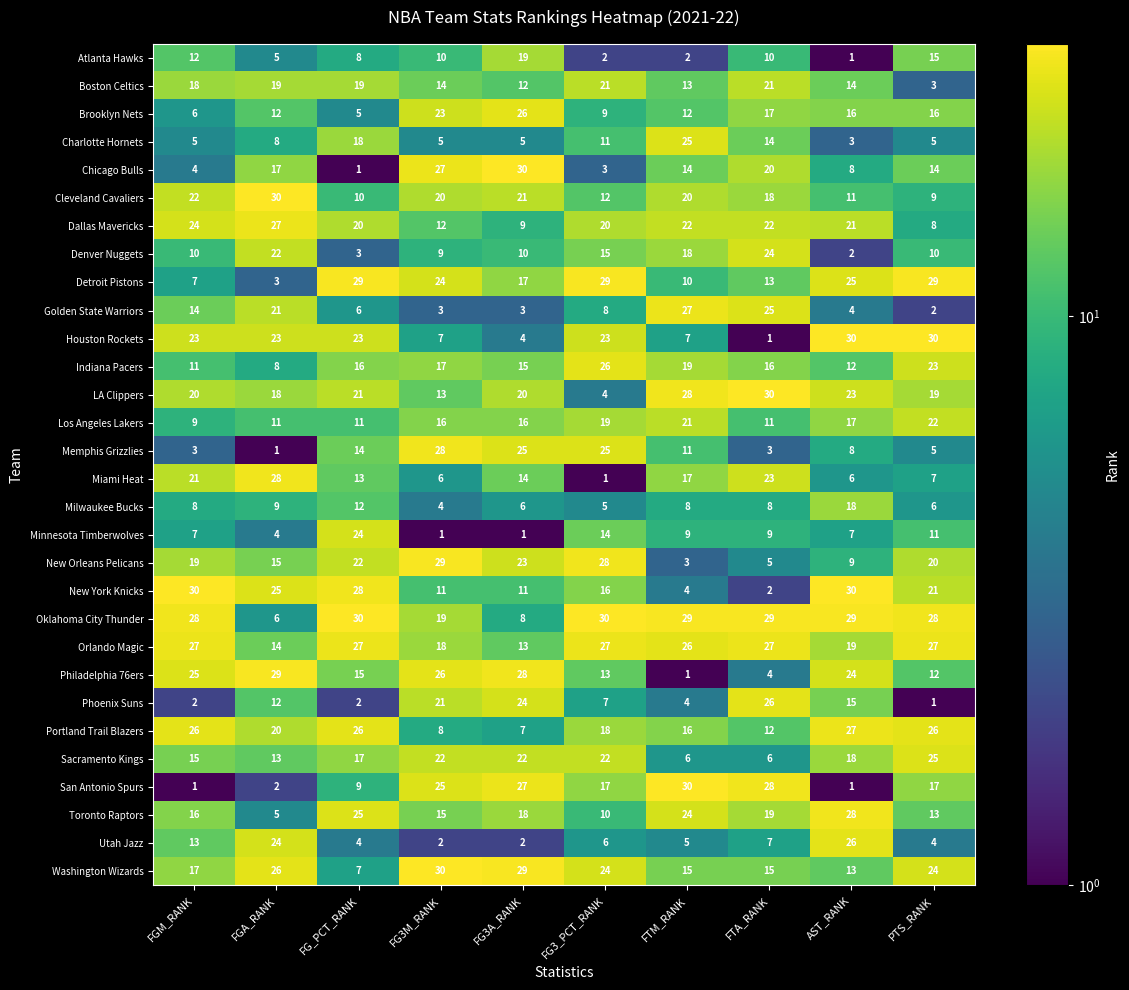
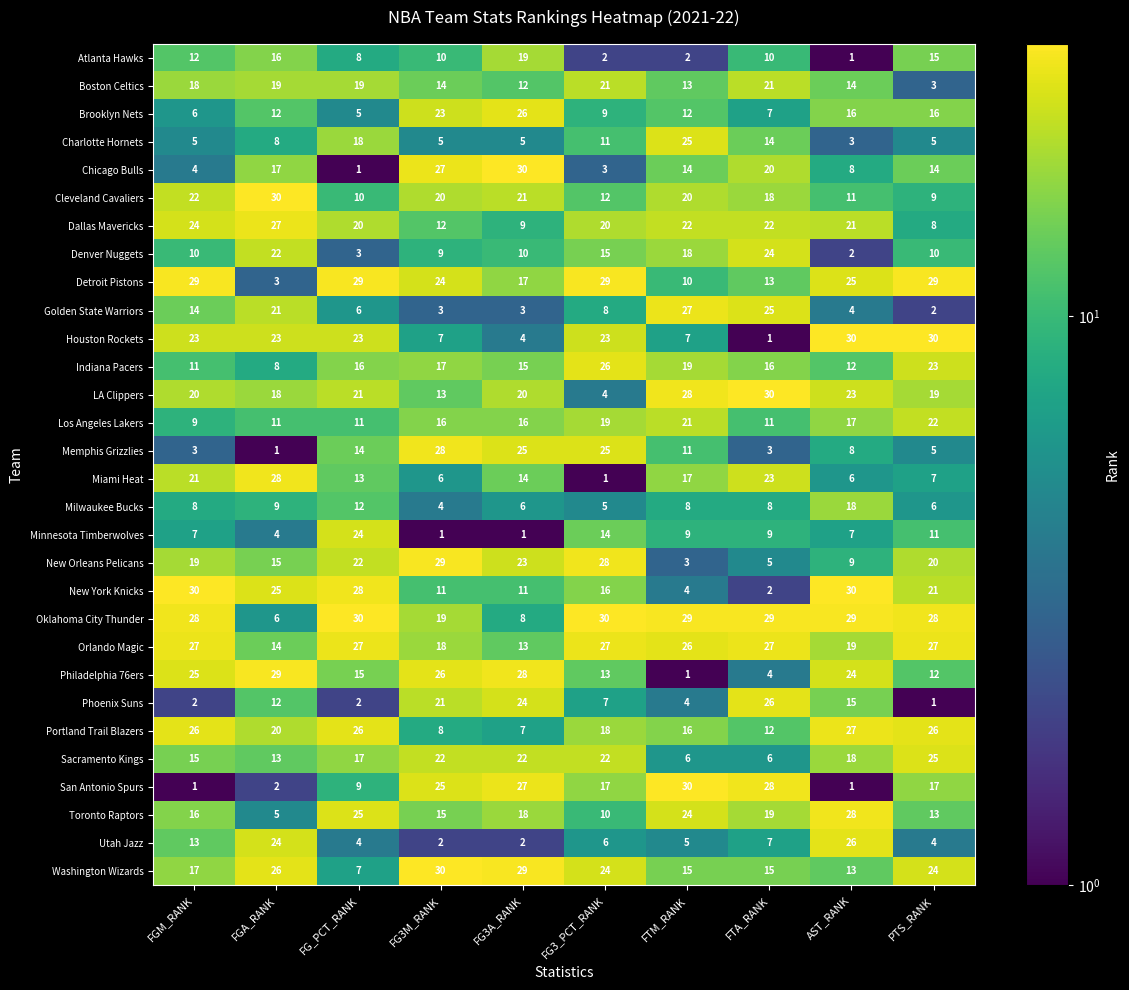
Atlanta Hawks, FGA_RANK: 5 -> 16
Brooklyn Nets, FTA_RANK: 17 -> 7
Detroit Pistons, FGM_RANK: 7 -> 29
